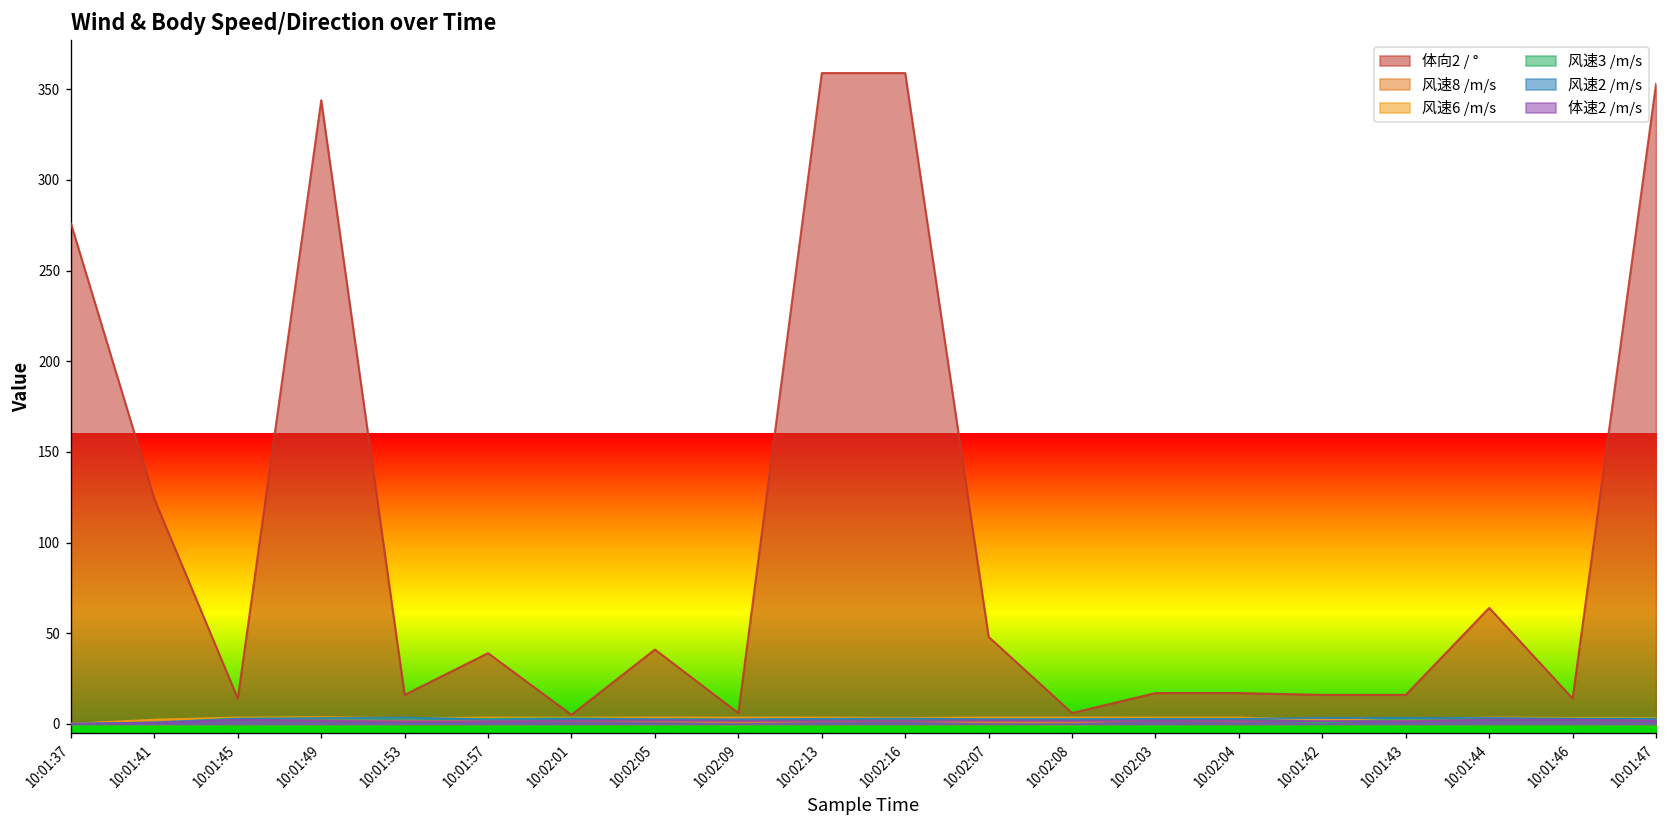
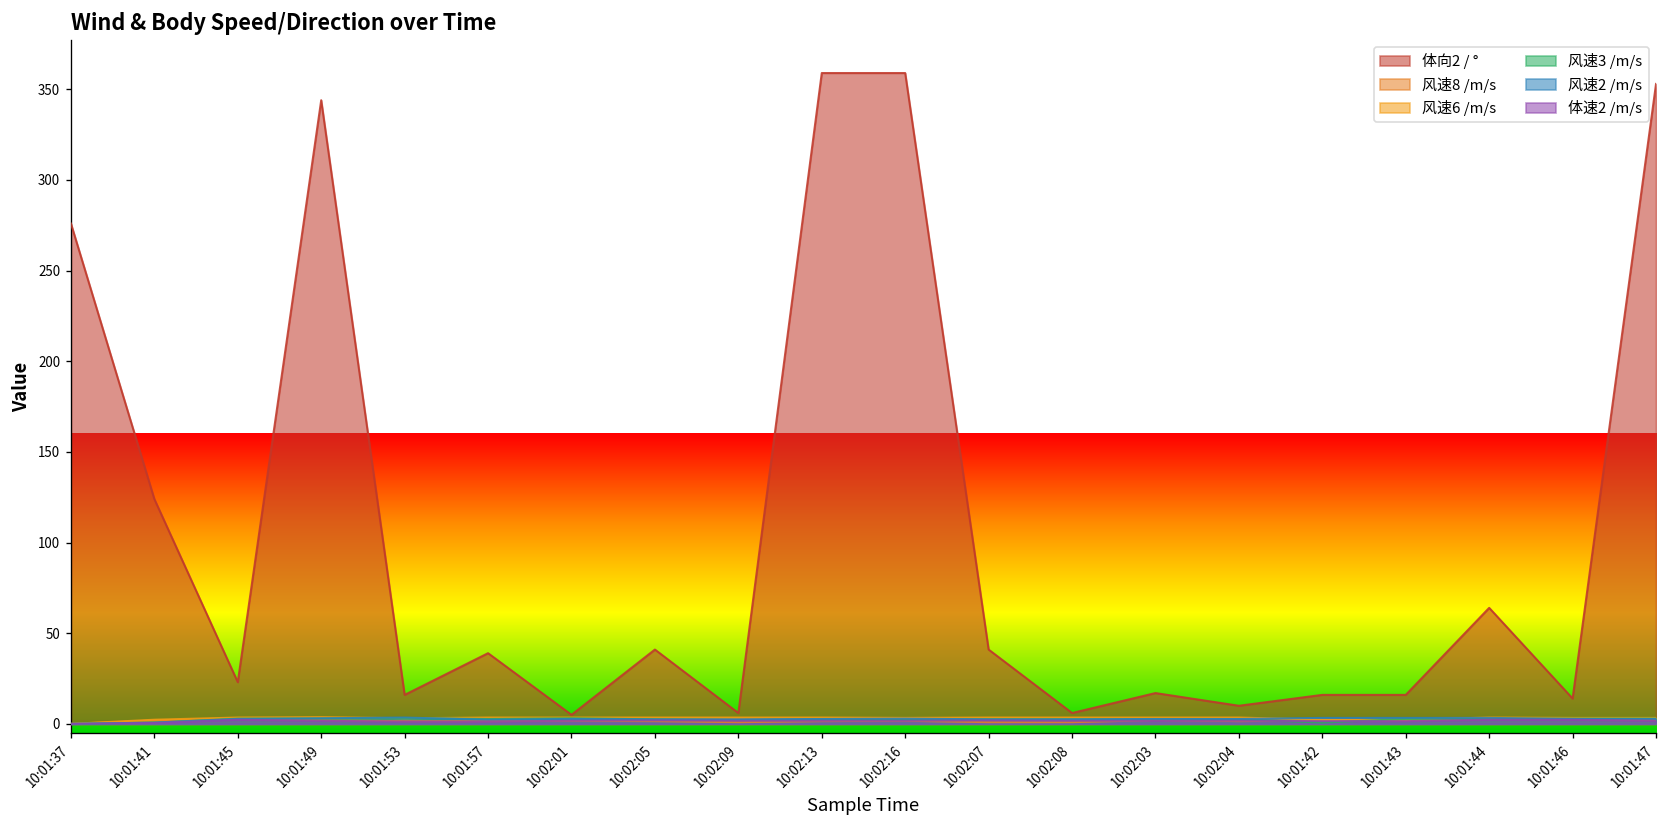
体向2 / °, 10:01:45: 14 -> 23
体向2 / °, 10:02:07: 48 -> 41
体向2 / °, 10:02:04: 17 -> 10
